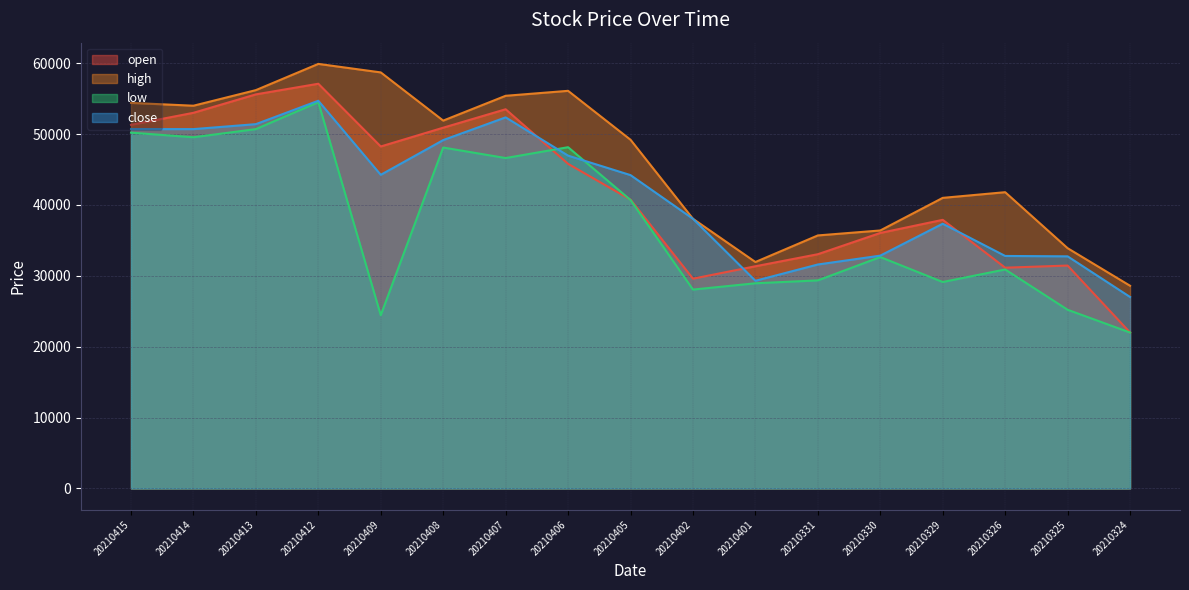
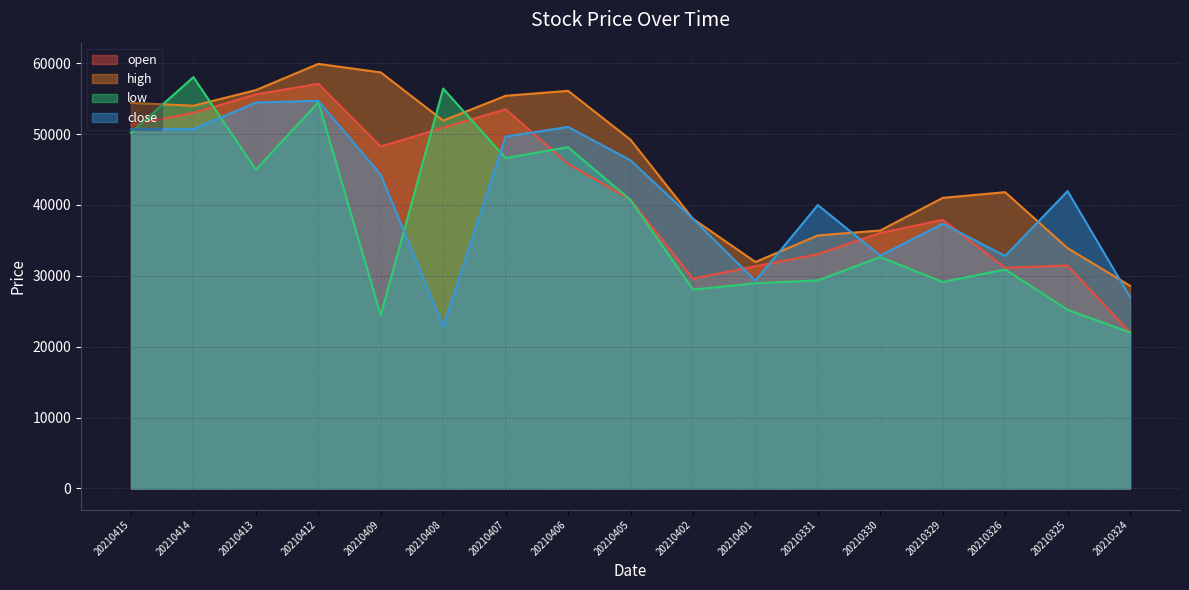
low, 20210414: 50000 -> 58000
low, 20210413: 51000 -> 45000
close, 20210413: 51000 -> 54000
low, 20210408: 48000 -> 56000
close, 20210408: 49000 -> 23000
close, 20210407: 52000 -> 50000
close, 20210406: 47000 -> 51000
close, 20210405: 44000 -> 46000
close, 20210331: 32000 -> 40000
close, 20210325: 33000 -> 42000
